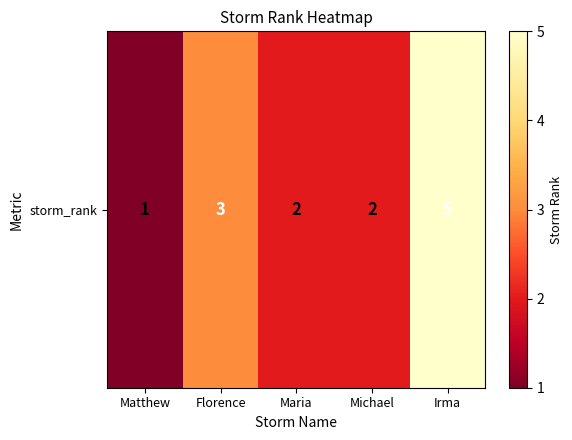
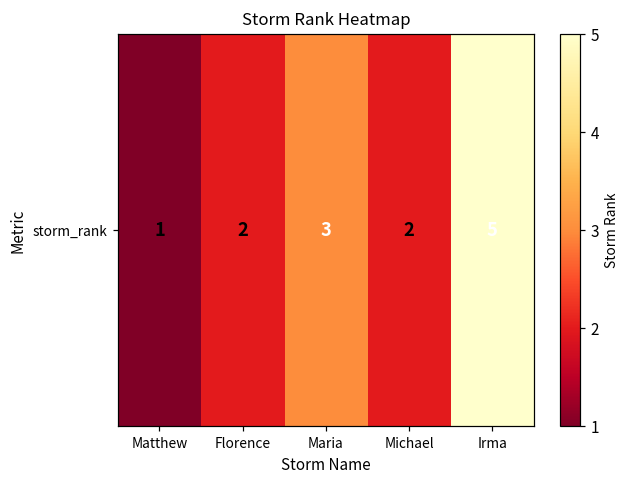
storm_rank, Florence: 3 -> 2
storm_rank, Maria: 2 -> 3
